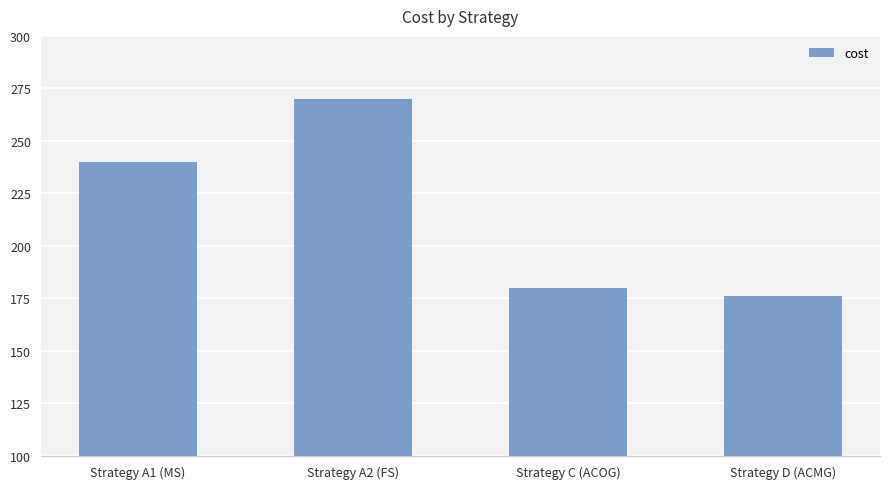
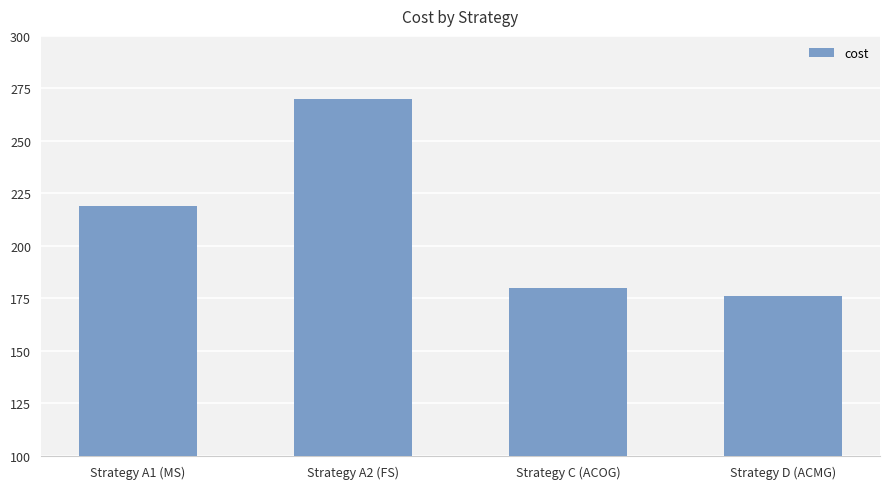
Strategy A1 (MS): 240 -> 219
